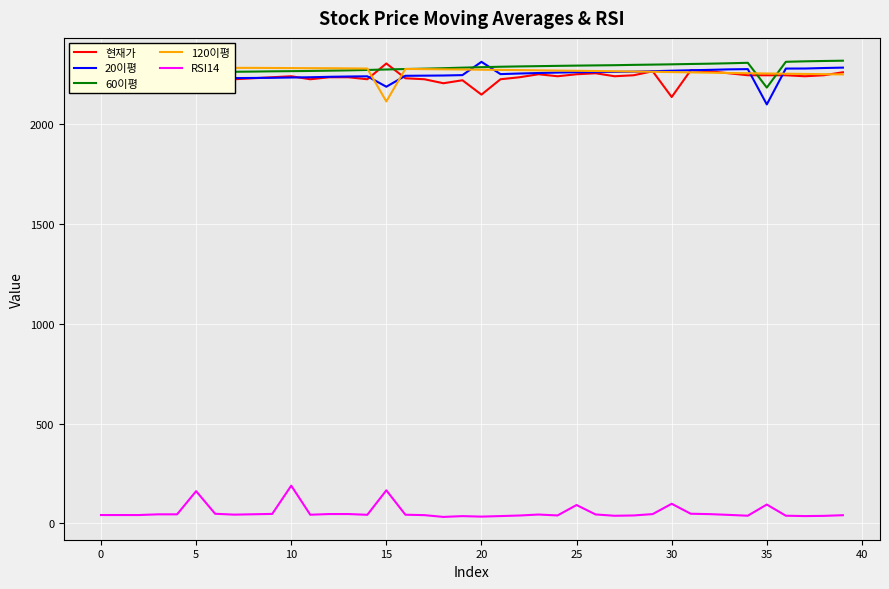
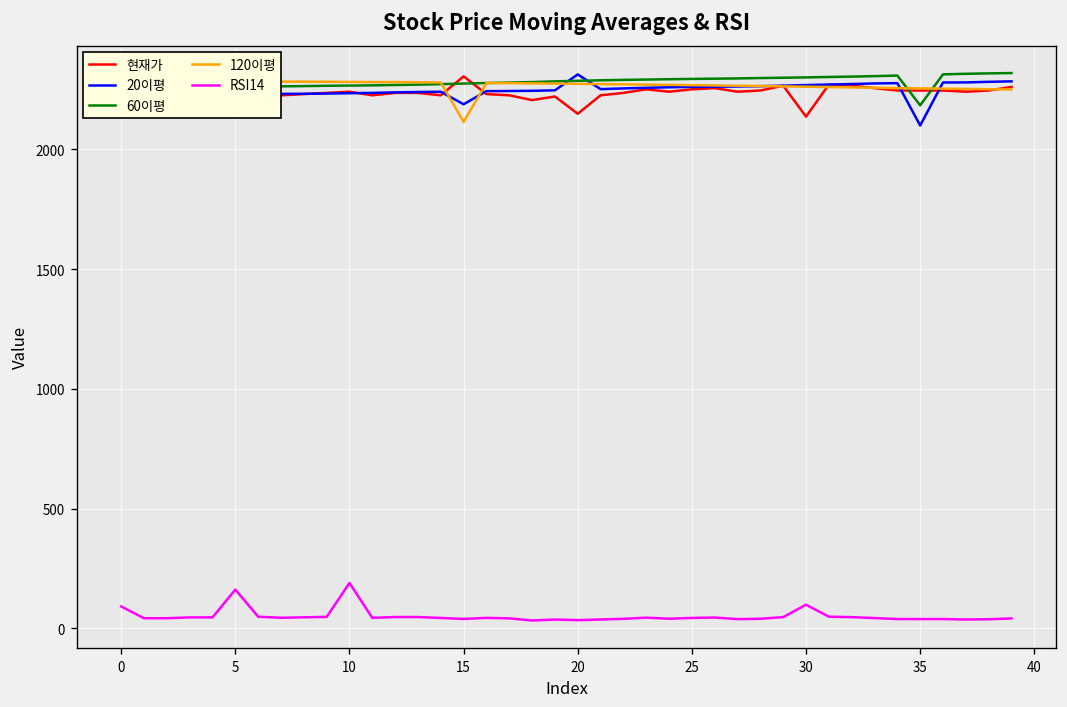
RSI14, 0: 40 -> 90
RSI14, 15: 170 -> 40
RSI14, 25: 90 -> 40
RSI14, 35: 90 -> 40
